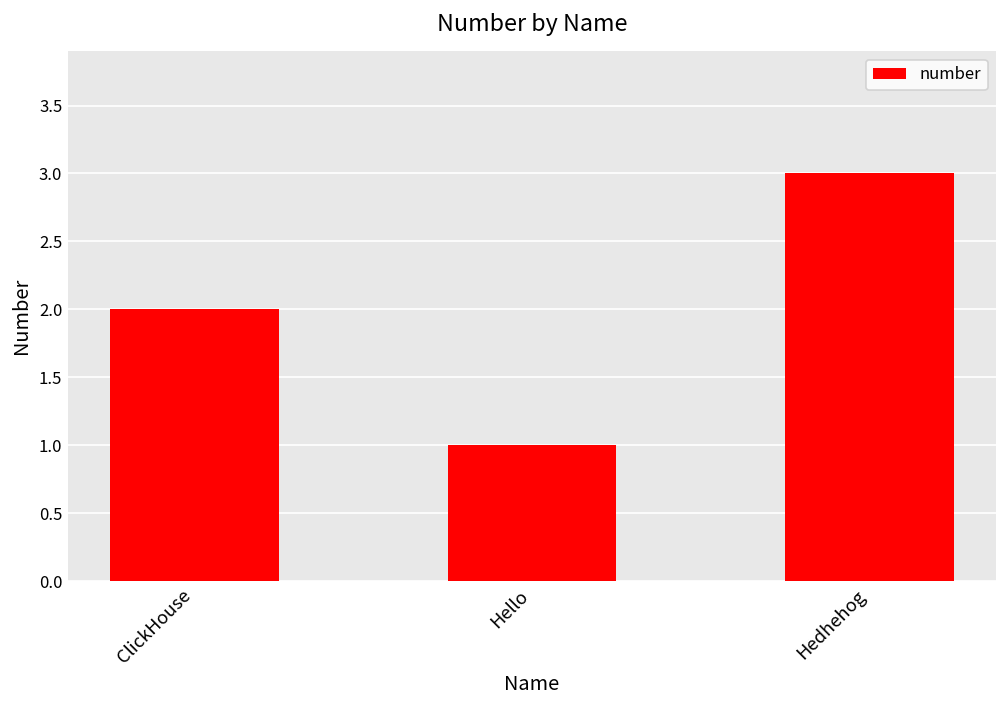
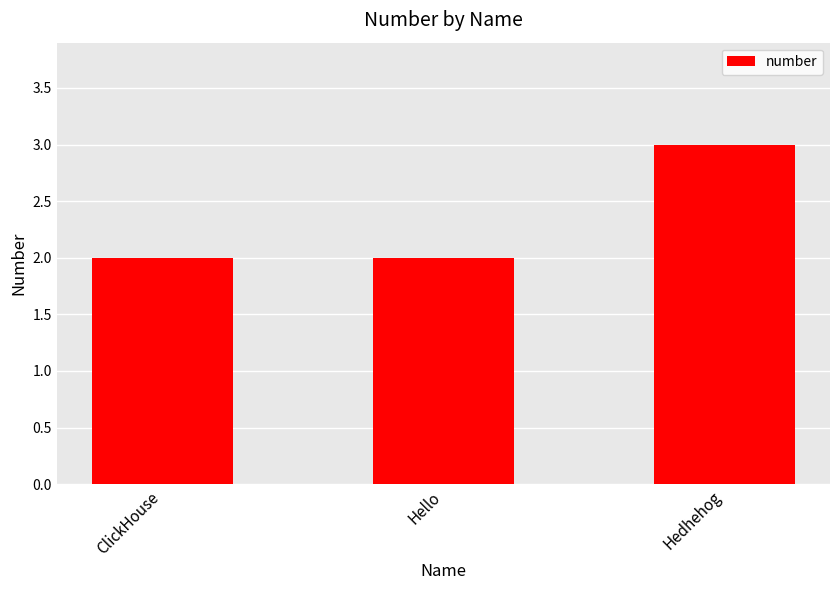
Hello: 1 -> 2
